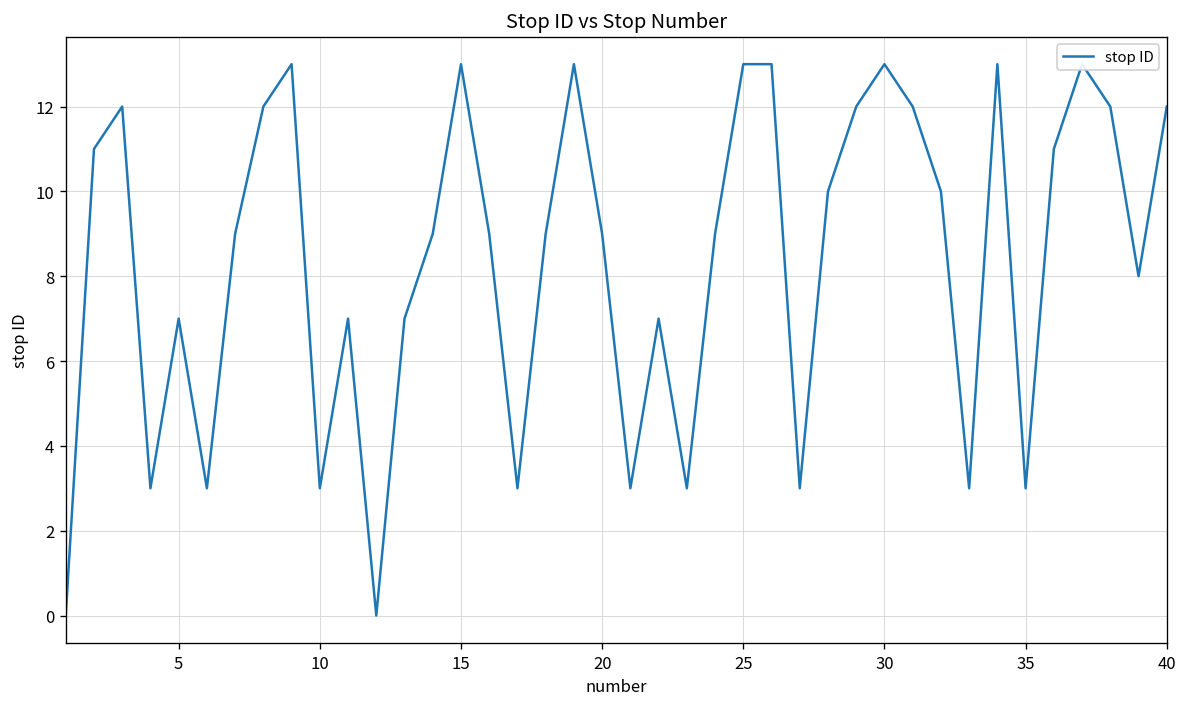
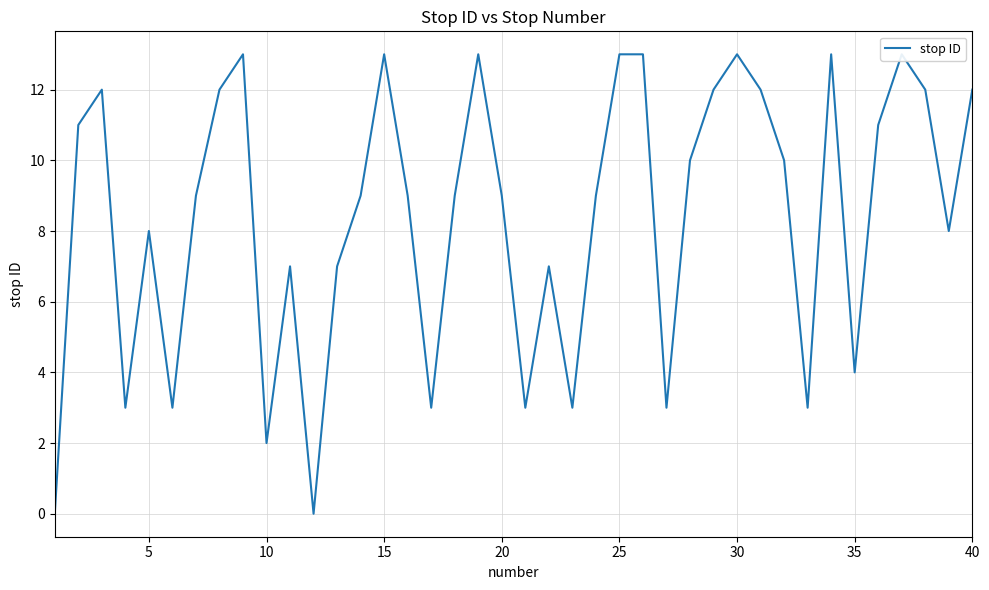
5: 7 -> 8
10: 3 -> 2
35: 3 -> 4
